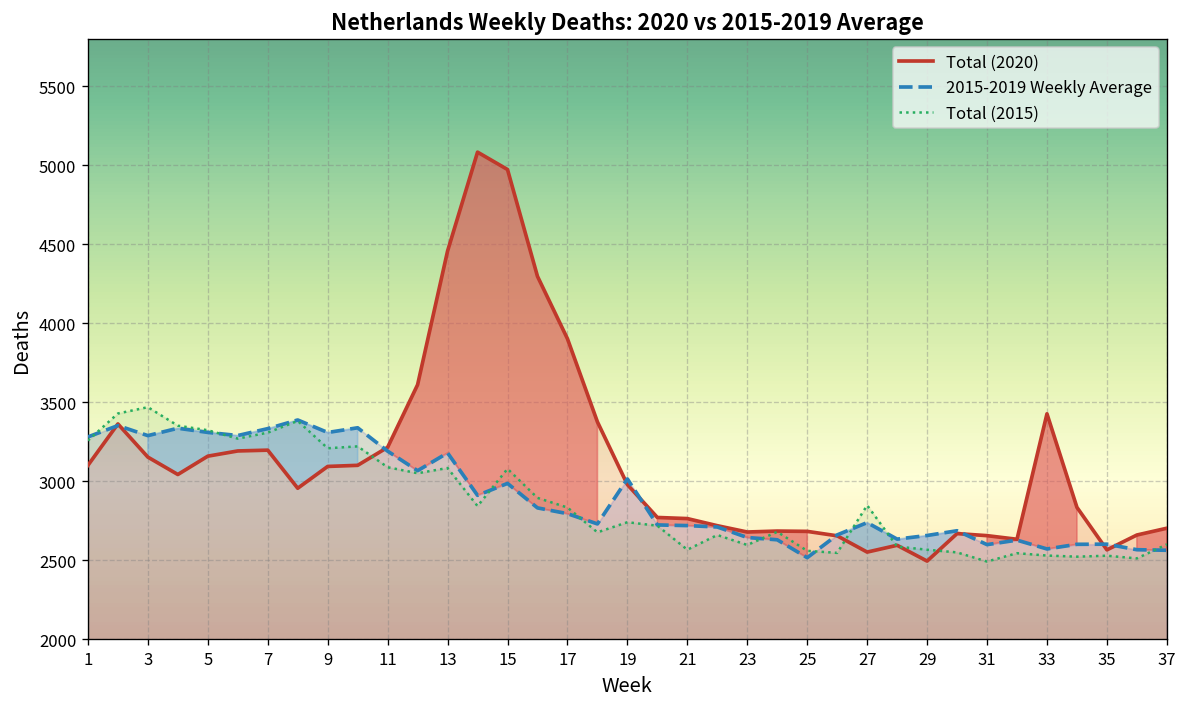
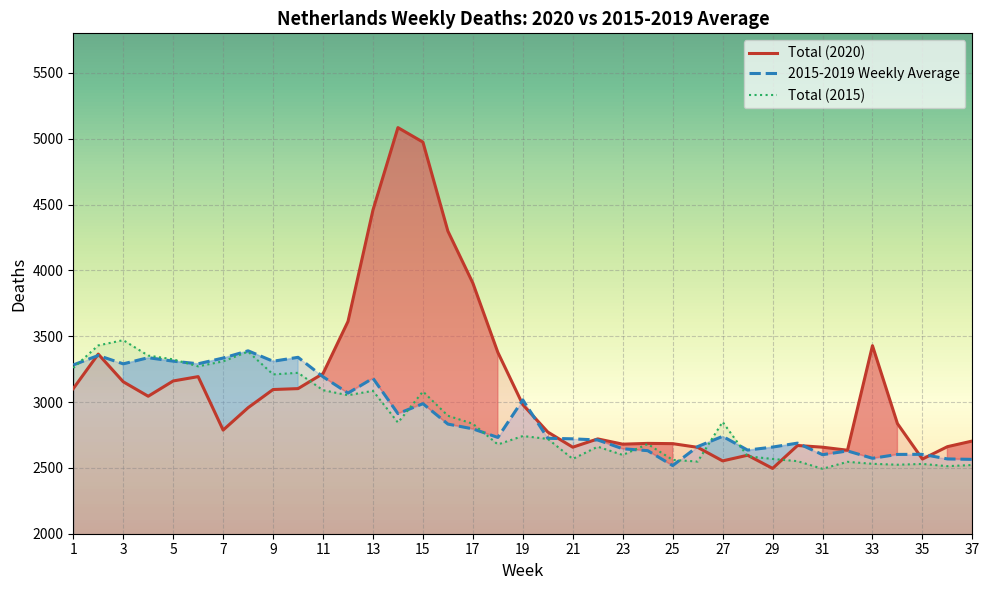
Total (2020), 7: 3200 -> 2790
Total (2020), 21: 2770 -> 2660
Total (2015), 37: 2600 -> 2520
